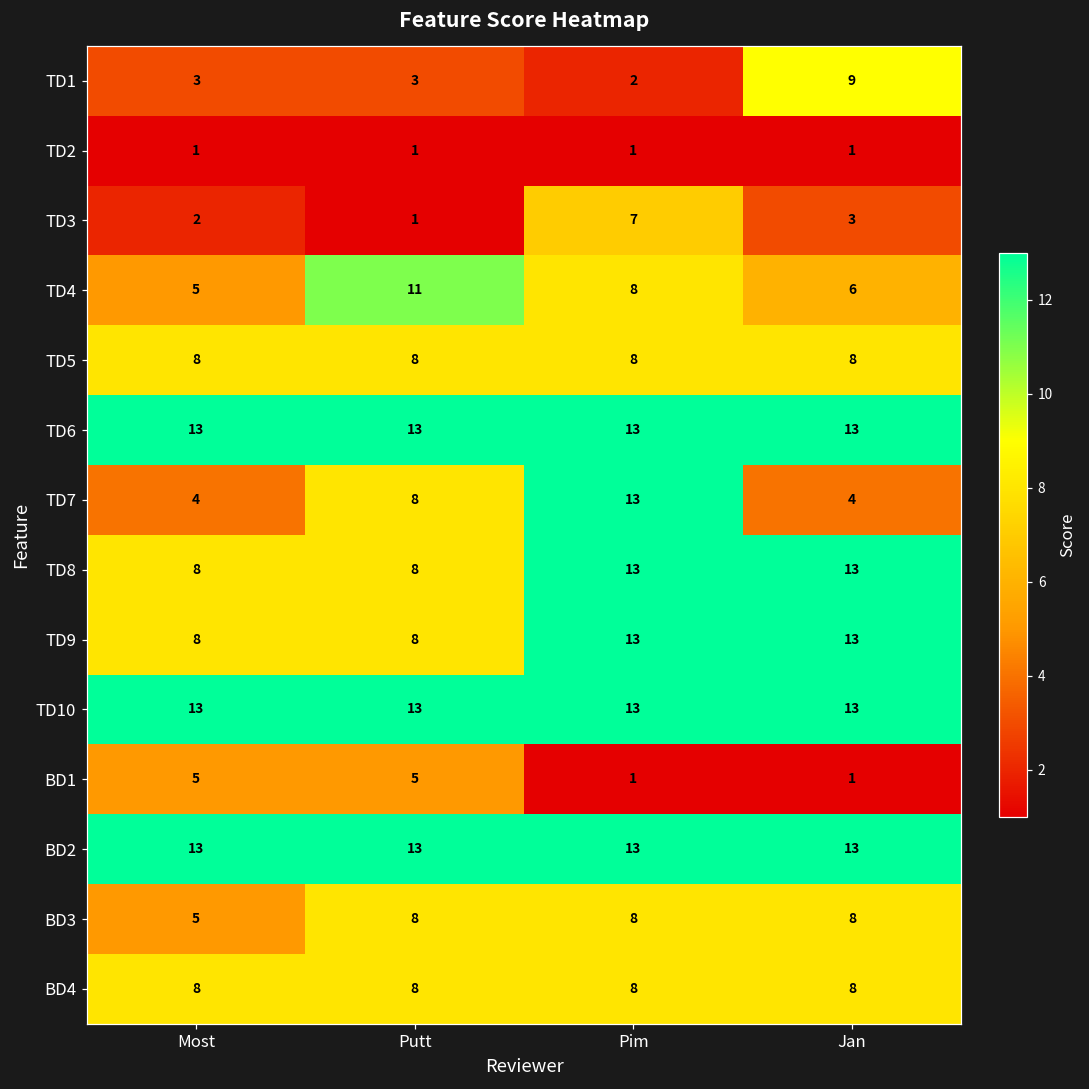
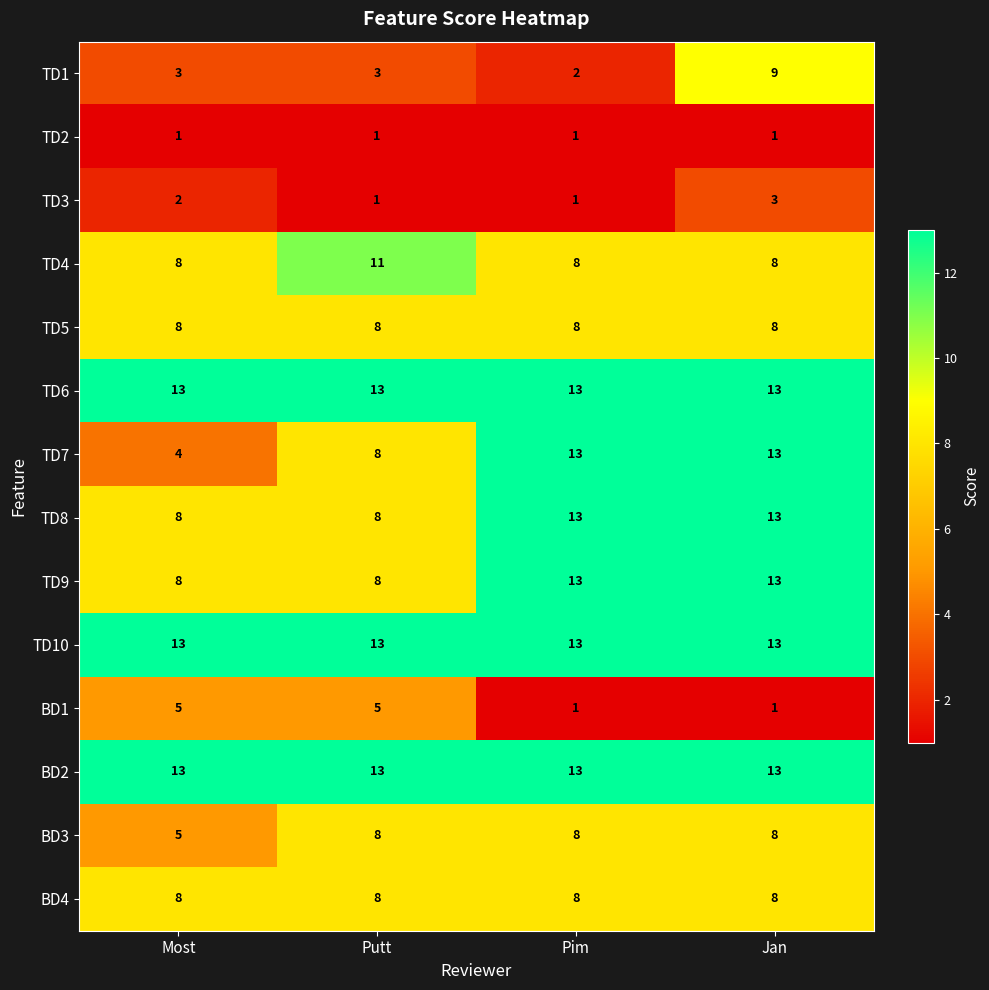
TD3, Pim: 7 -> 1
TD4, Most: 5 -> 8
TD4, Jan: 6 -> 8
TD7, Jan: 4 -> 13
